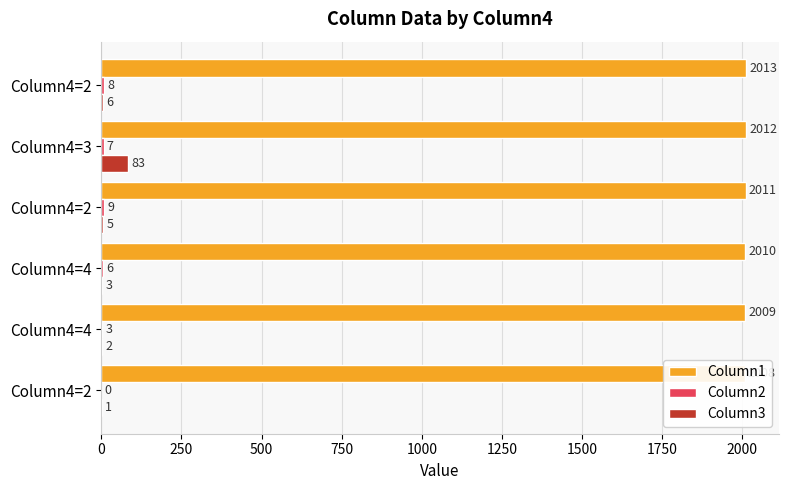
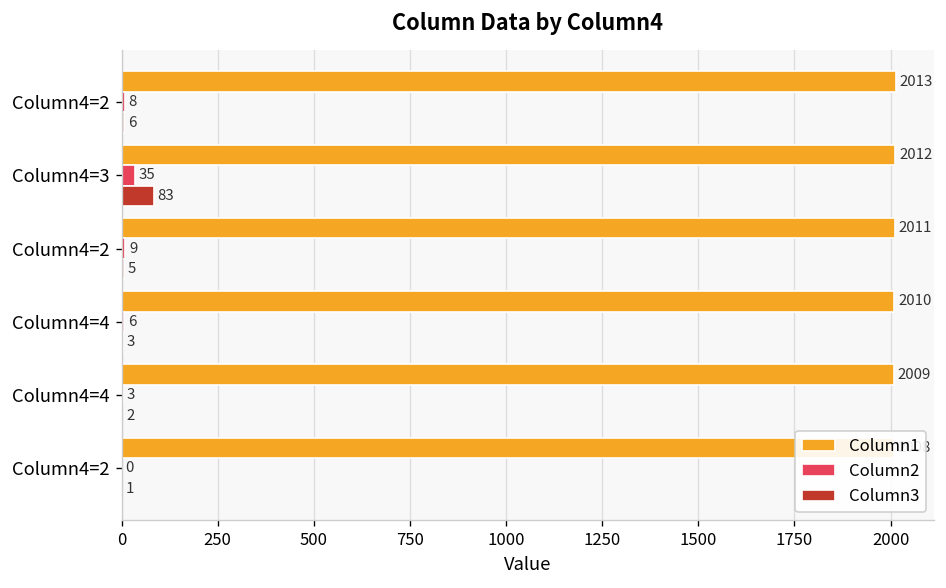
Column2, Column4=3: 7 -> 35
